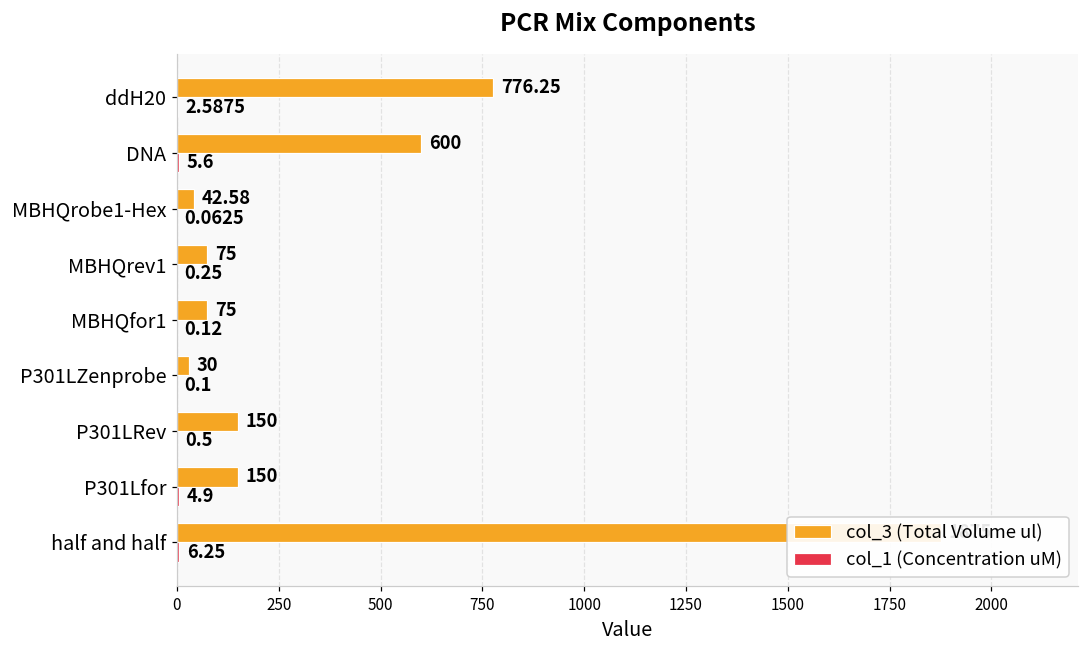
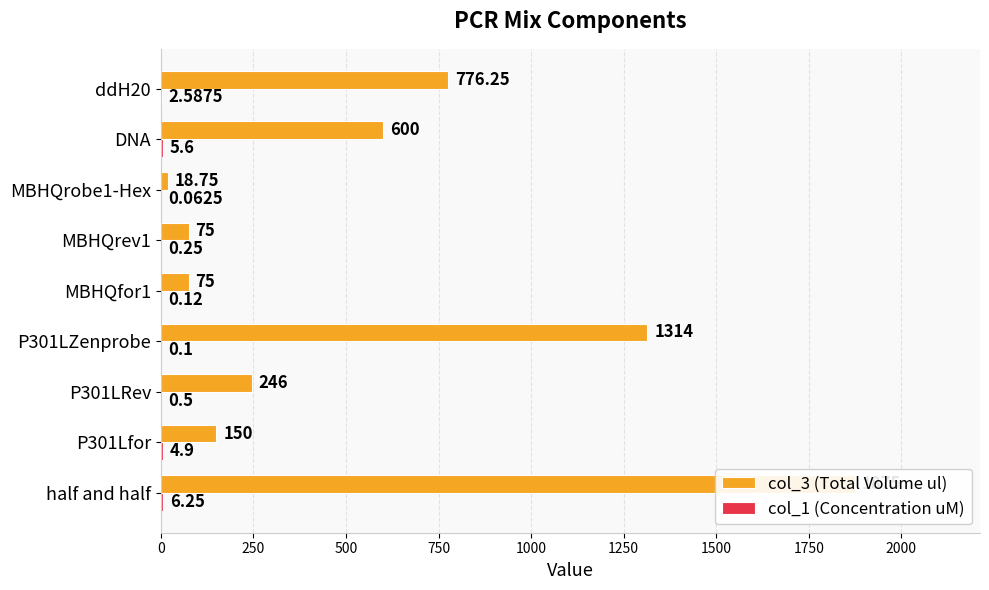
col_3 (Total Volume ul), MBHQrobe1-Hex: 42.58 -> 18.75
col_3 (Total Volume ul), P301LZenprobe: 30 -> 1314
col_3 (Total Volume ul), P301LRev: 150 -> 246
